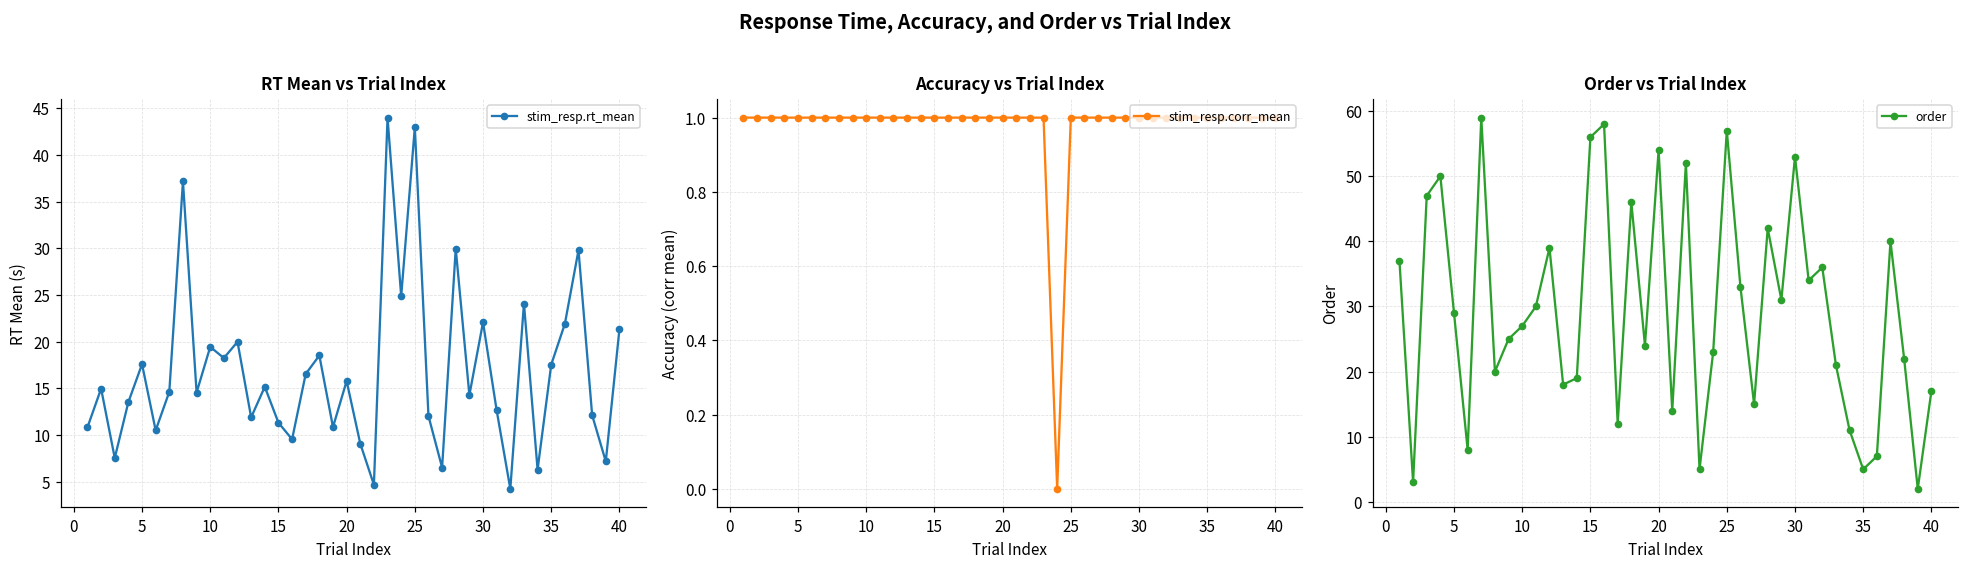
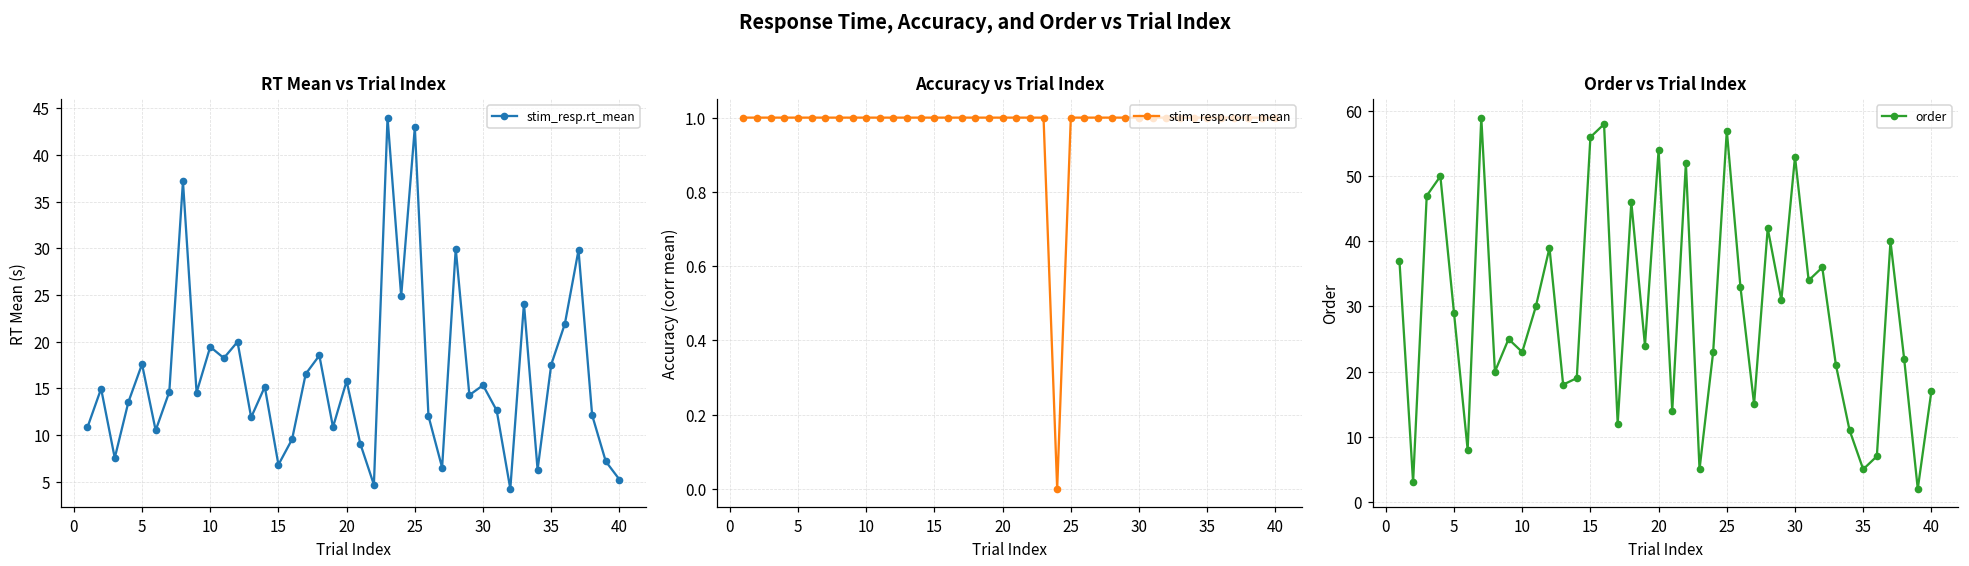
RT Mean vs Trial Index, 15: 11 -> 7
RT Mean vs Trial Index, 30: 22 -> 15
RT Mean vs Trial Index, 40: 21 -> 5
Order vs Trial Index, 10: 27 -> 23
